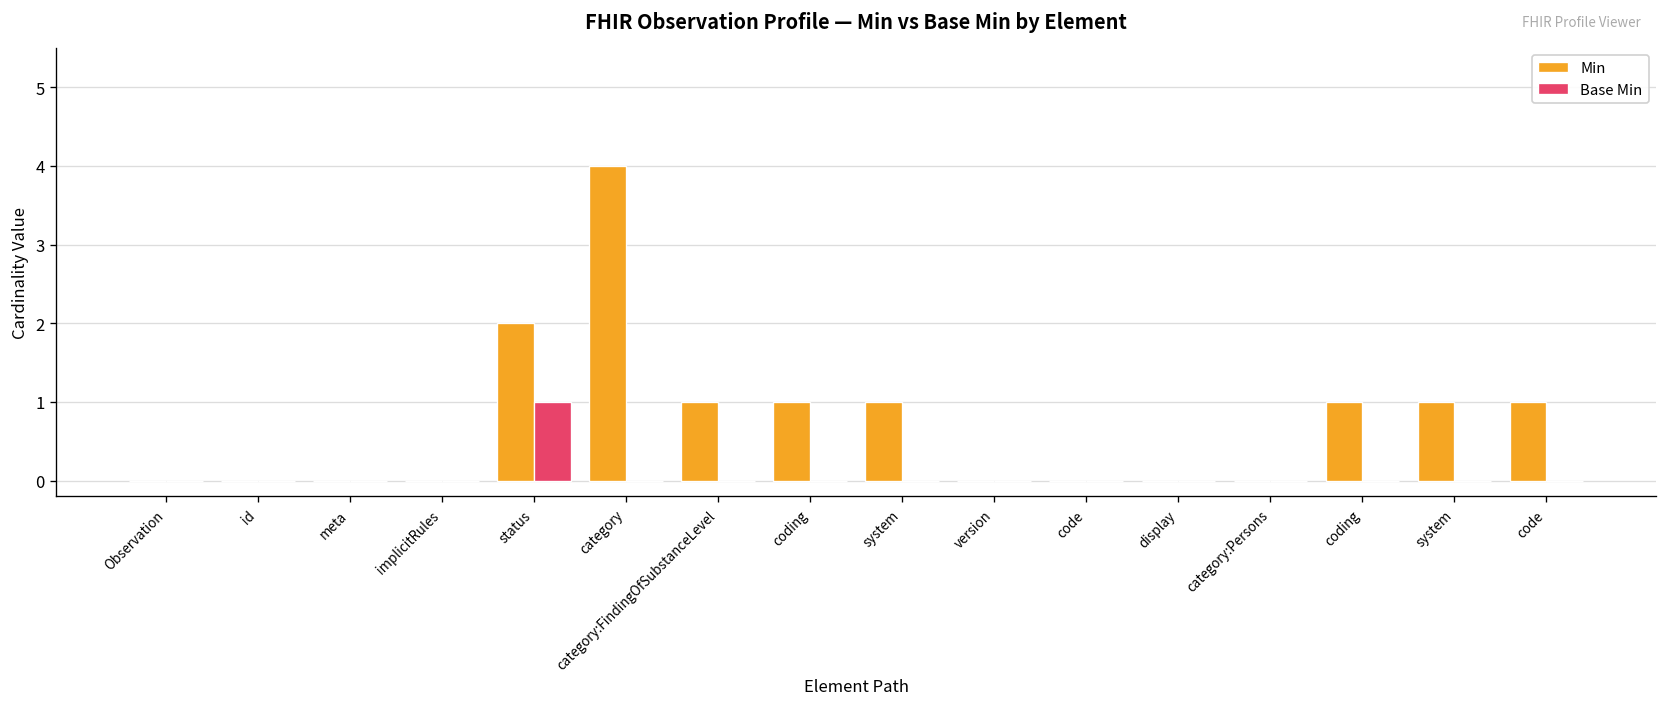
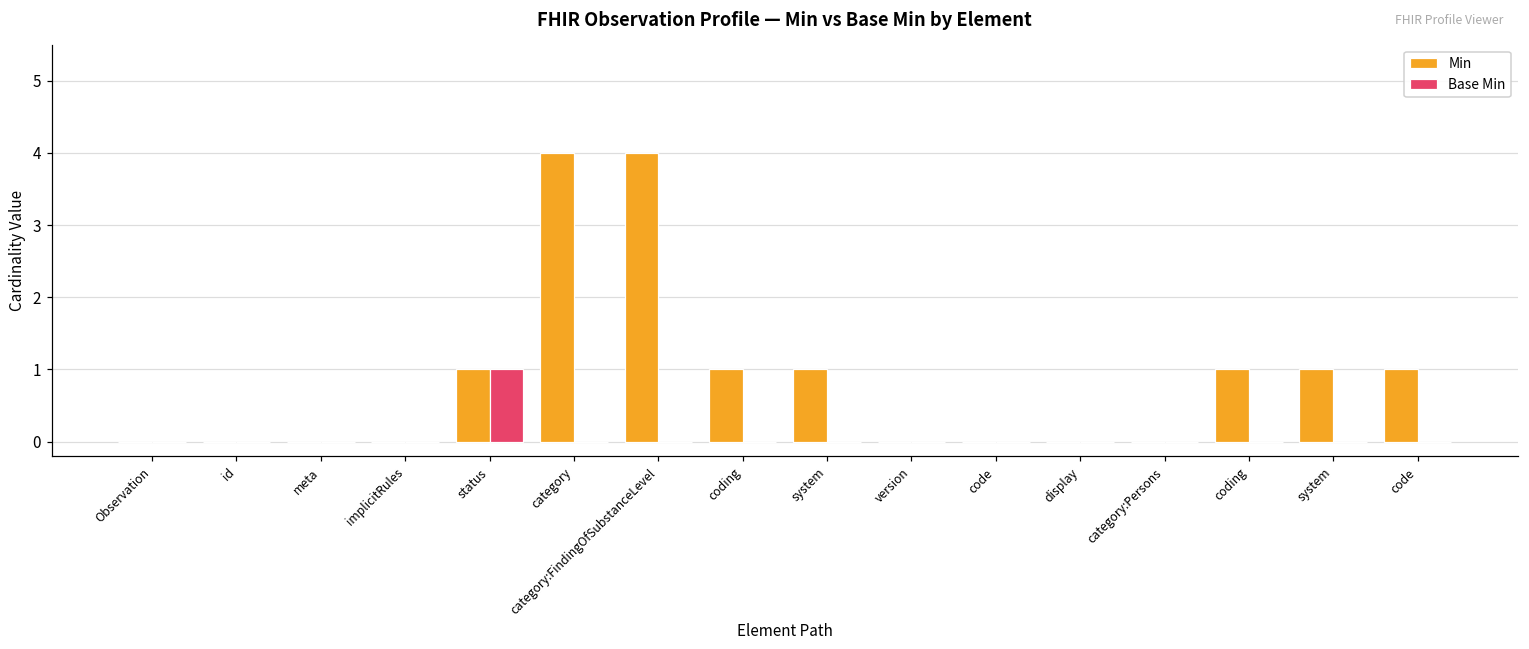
Min, status: 2 -> 1
Min, category:FindingOfSubstanceLevel: 1 -> 4
